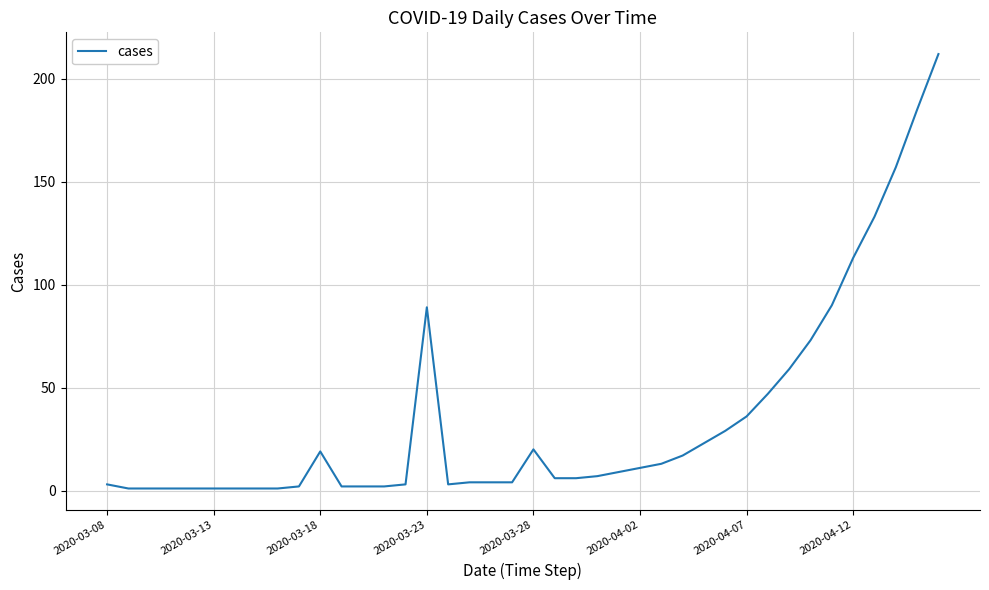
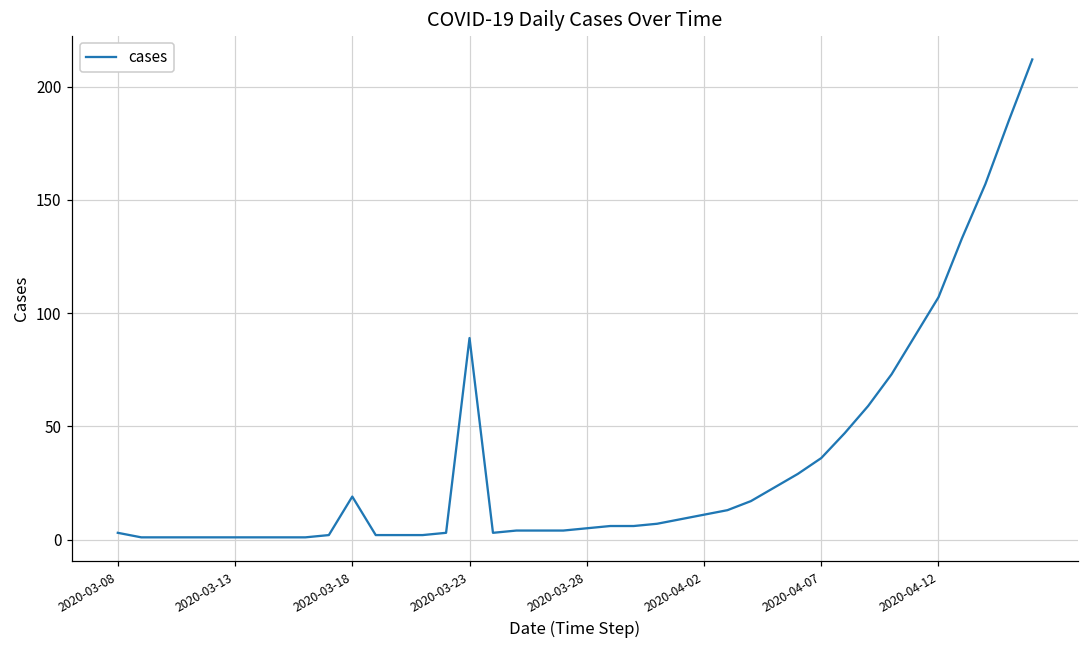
2020-03-28: 20 -> 5
2020-04-12: 113 -> 107
